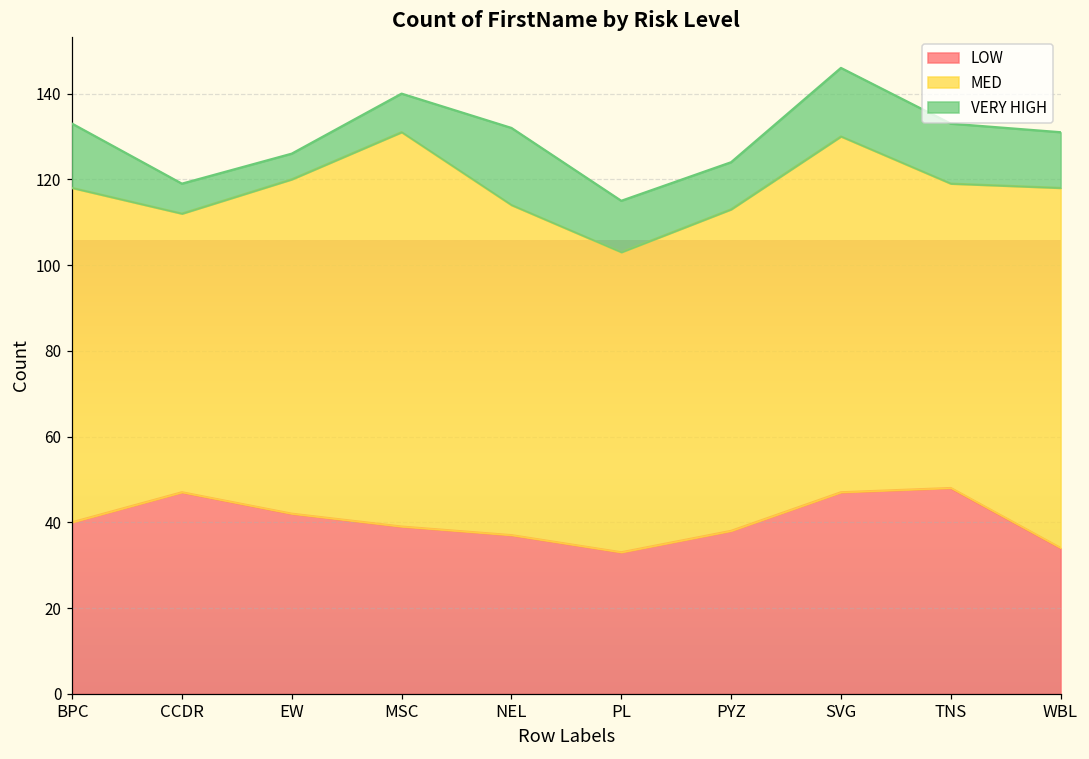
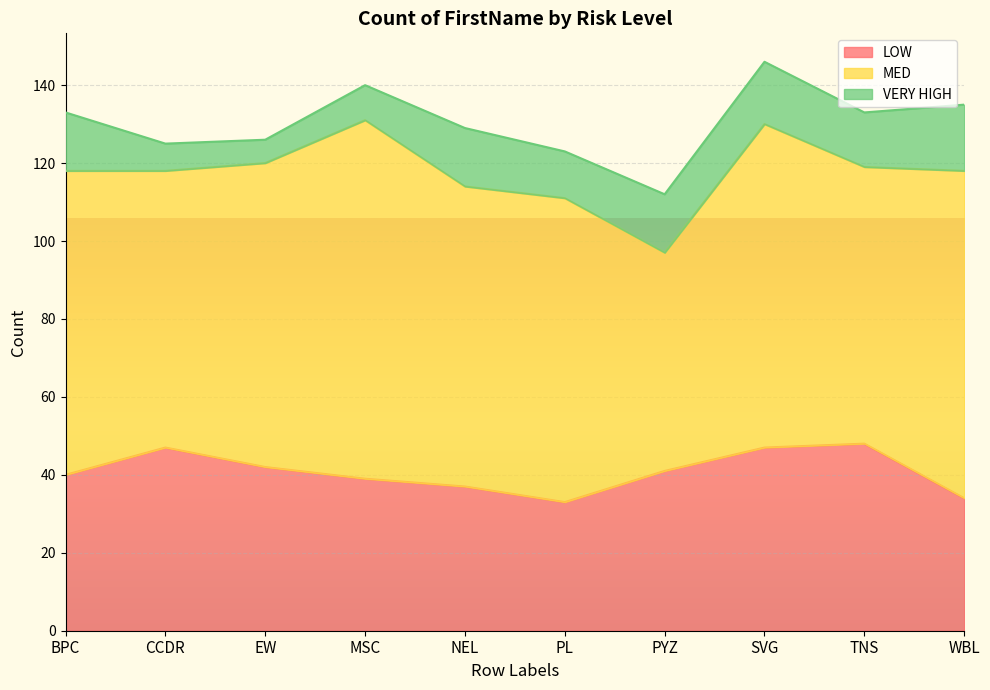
MED, CCDR: 65 -> 71
VERY HIGH, NEL: 18 -> 15
MED, PL: 70 -> 78
LOW, PYZ: 38 -> 41
MED, PYZ: 75 -> 56
VERY HIGH, PYZ: 11 -> 15
VERY HIGH, WBL: 13 -> 17
